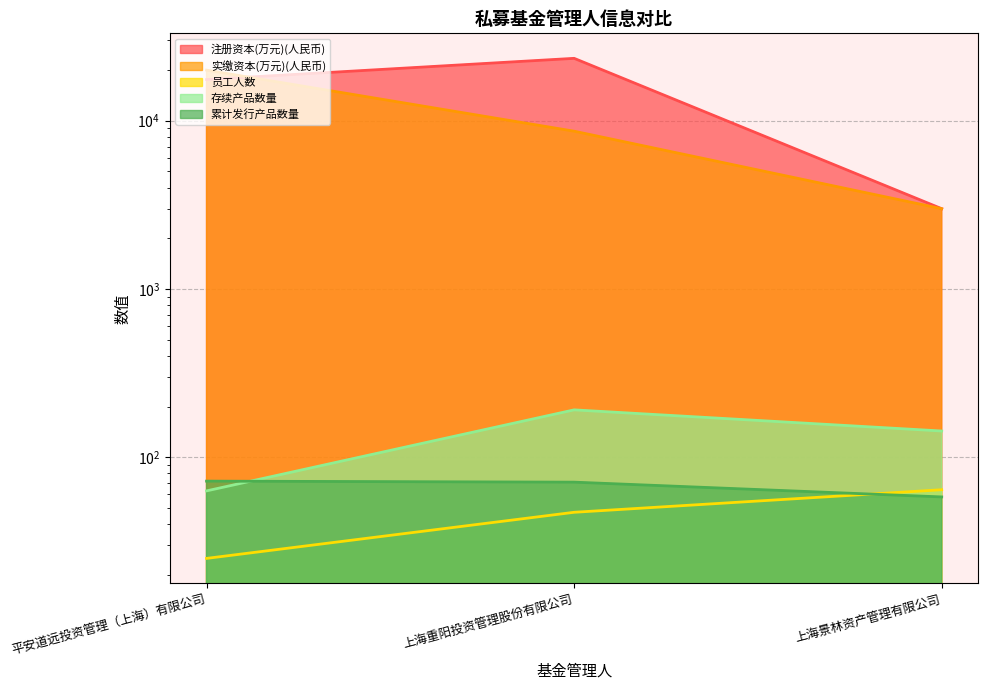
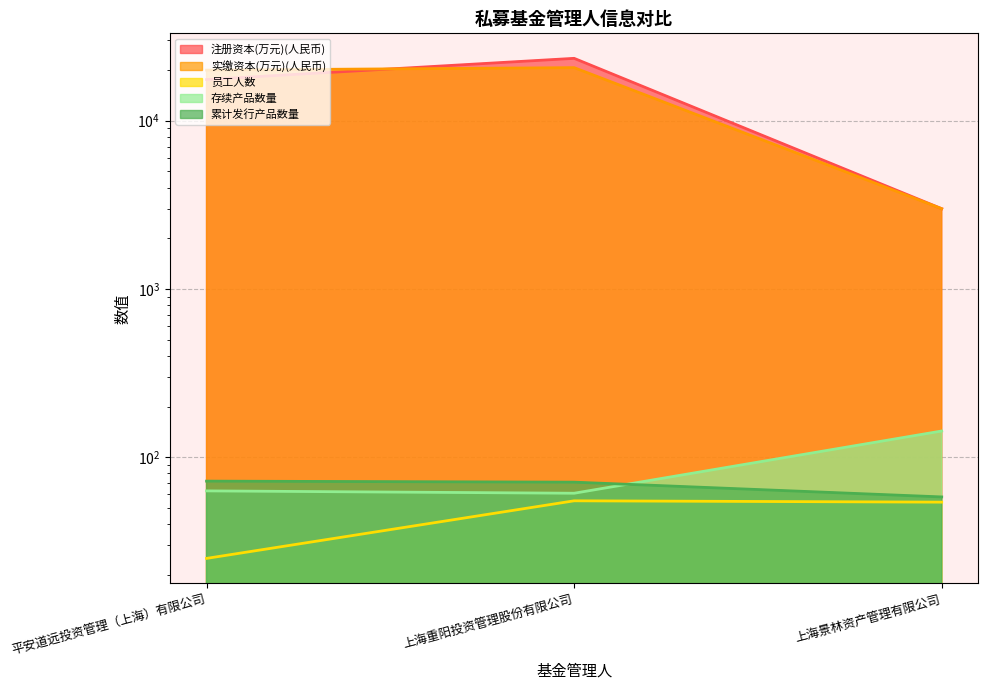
实缴资本(万元)(人民币), 上海重阳投资管理股份有限公司: 9000 -> 21000
员工人数, 上海重阳投资管理股份有限公司: 47 -> 55
存续产品数量, 上海重阳投资管理股份有限公司: 190 -> 61
员工人数, 上海景林资产管理有限公司: 64 -> 54
